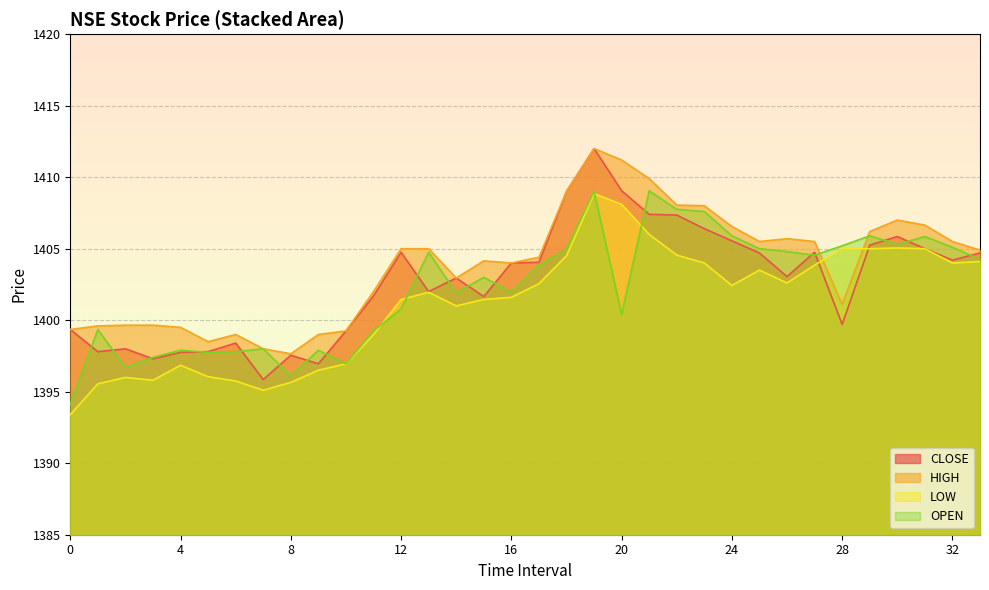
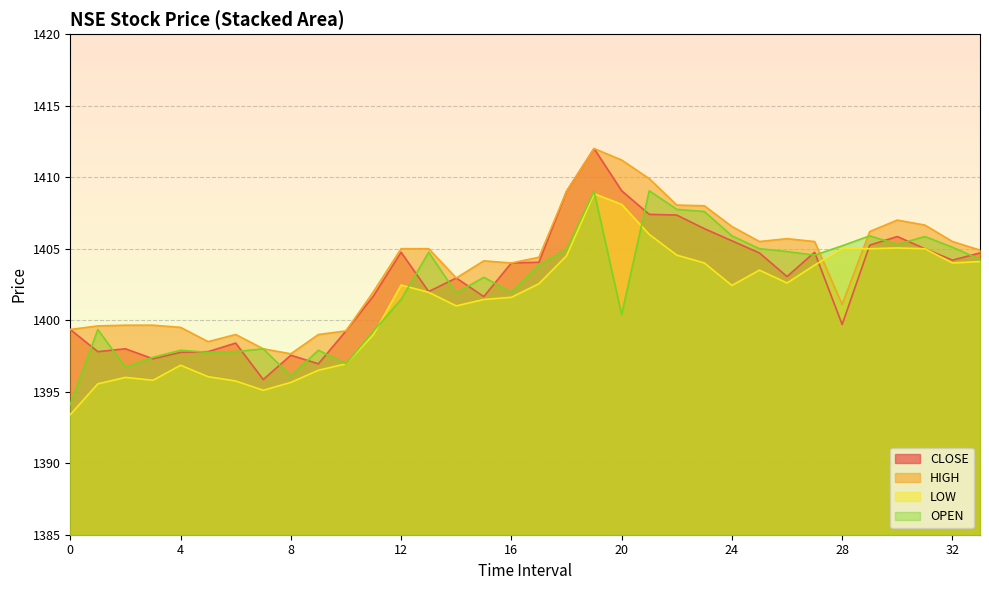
LOW, 12: 1401.5 -> 1402.5
OPEN, 12: 1400.8 -> 1401.5
